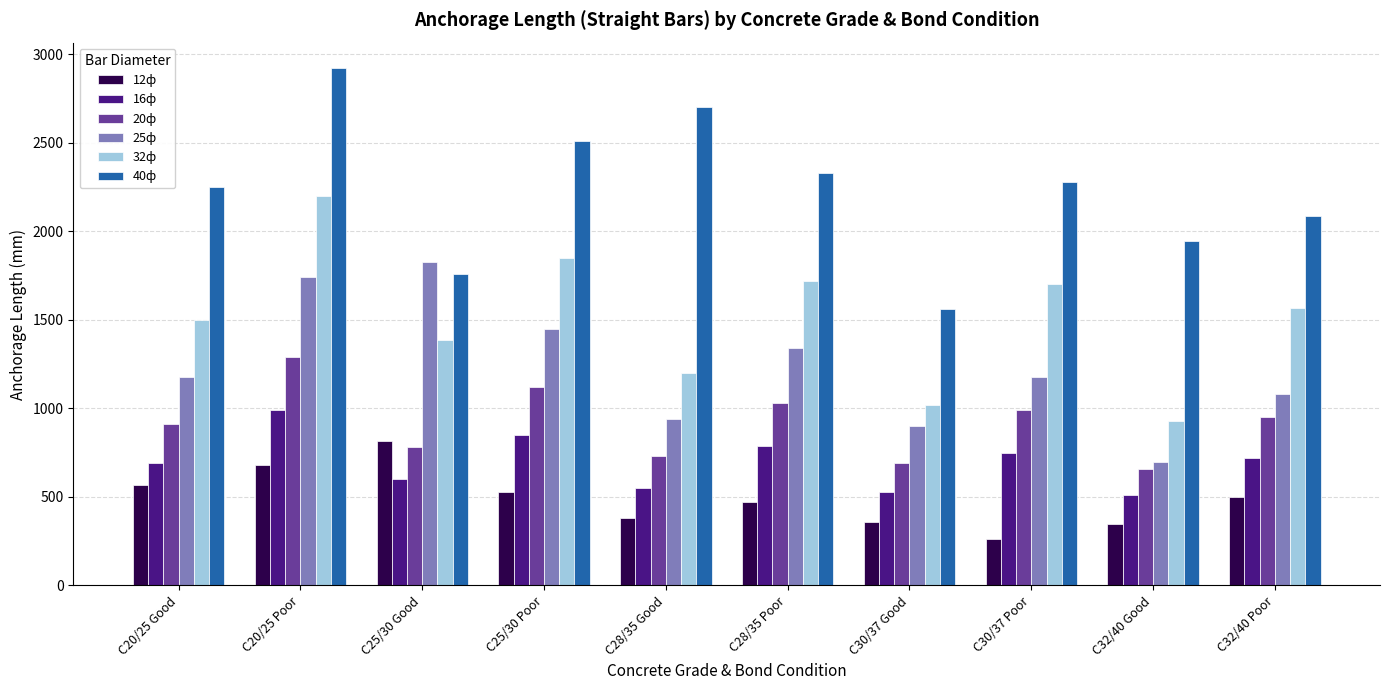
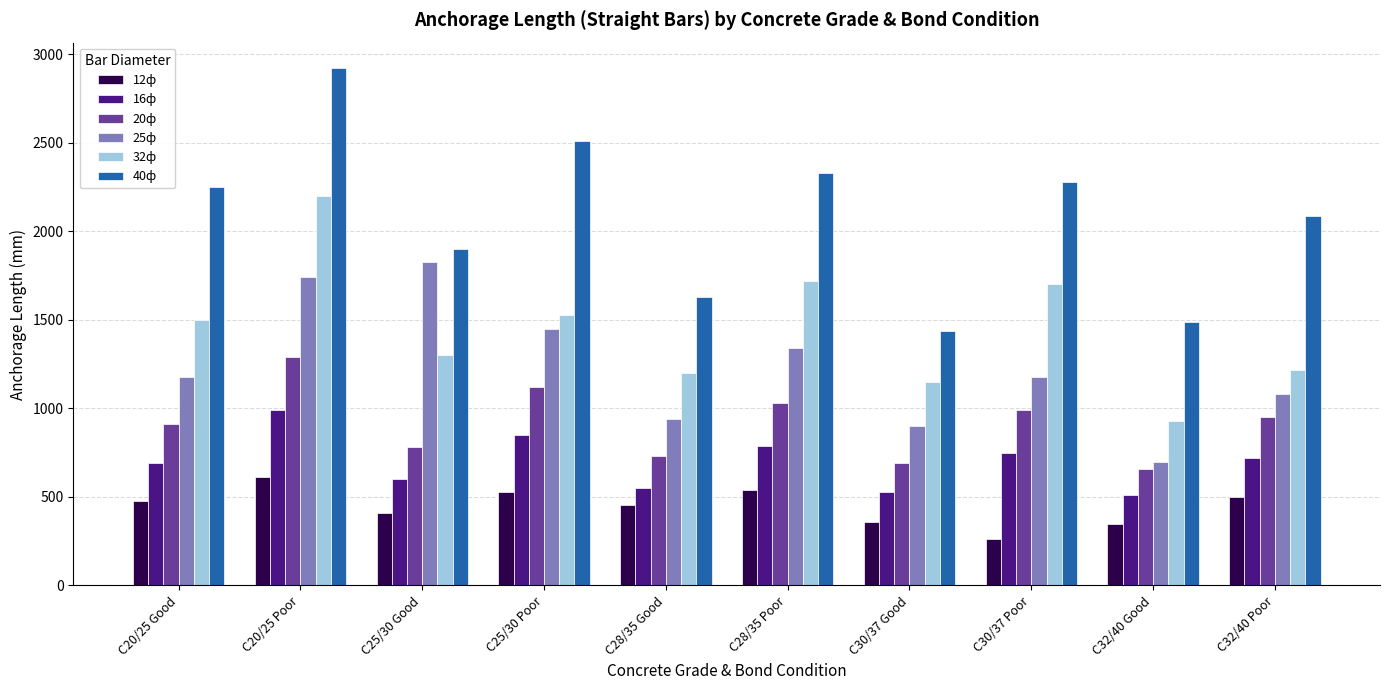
12ф, C20/25 Good: 570 -> 480
12ф, C20/25 Poor: 680 -> 610
12ф, C25/30 Good: 820 -> 410
32ф, C25/30 Good: 1390 -> 1300
40ф, C25/30 Good: 1760 -> 1900
32ф, C25/30 Poor: 1850 -> 1530
12ф, C28/35 Good: 380 -> 450
40ф, C28/35 Good: 2700 -> 1630
12ф, C28/35 Poor: 470 -> 540
32ф, C30/37 Good: 1020 -> 1150
40ф, C30/37 Good: 1560 -> 1440
40ф, C32/40 Good: 1950 -> 1490
32ф, C32/40 Poor: 1570 -> 1220
